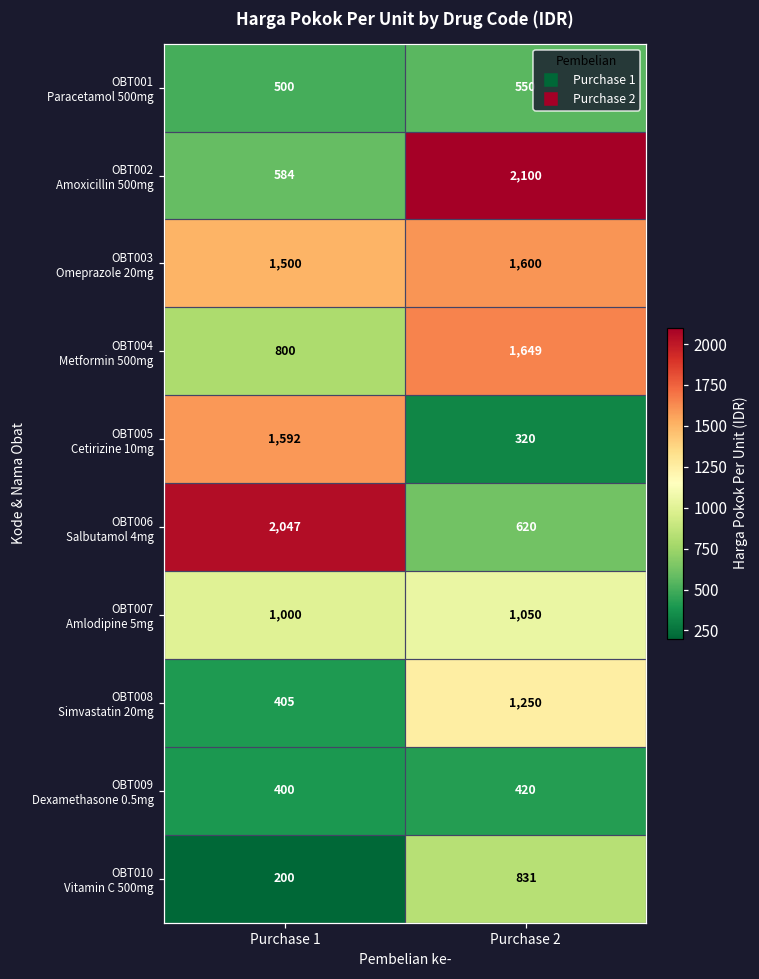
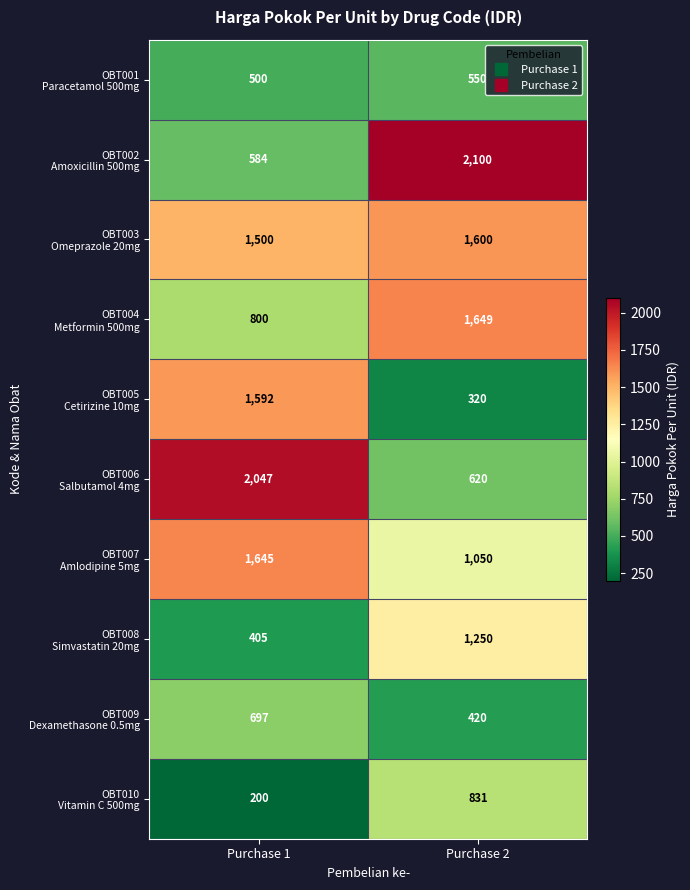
OBT007 Amlodipine 5mg, Purchase 1: 1,000 -> 1,645
OBT009 Dexamethasone 0.5mg, Purchase 1: 400 -> 697
